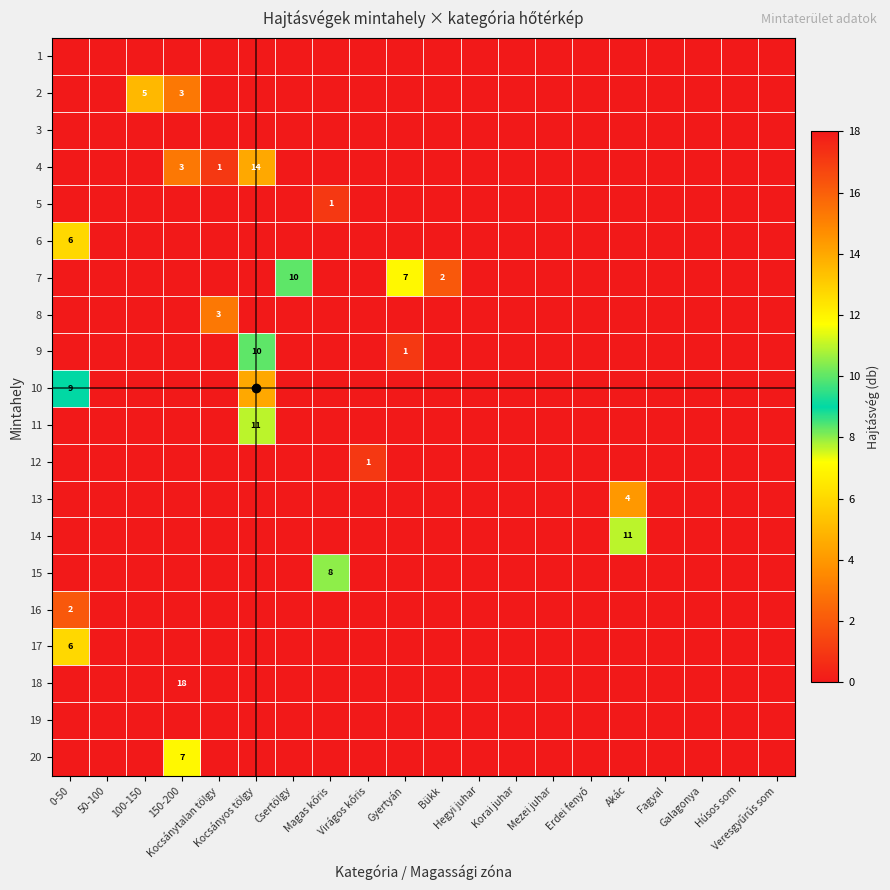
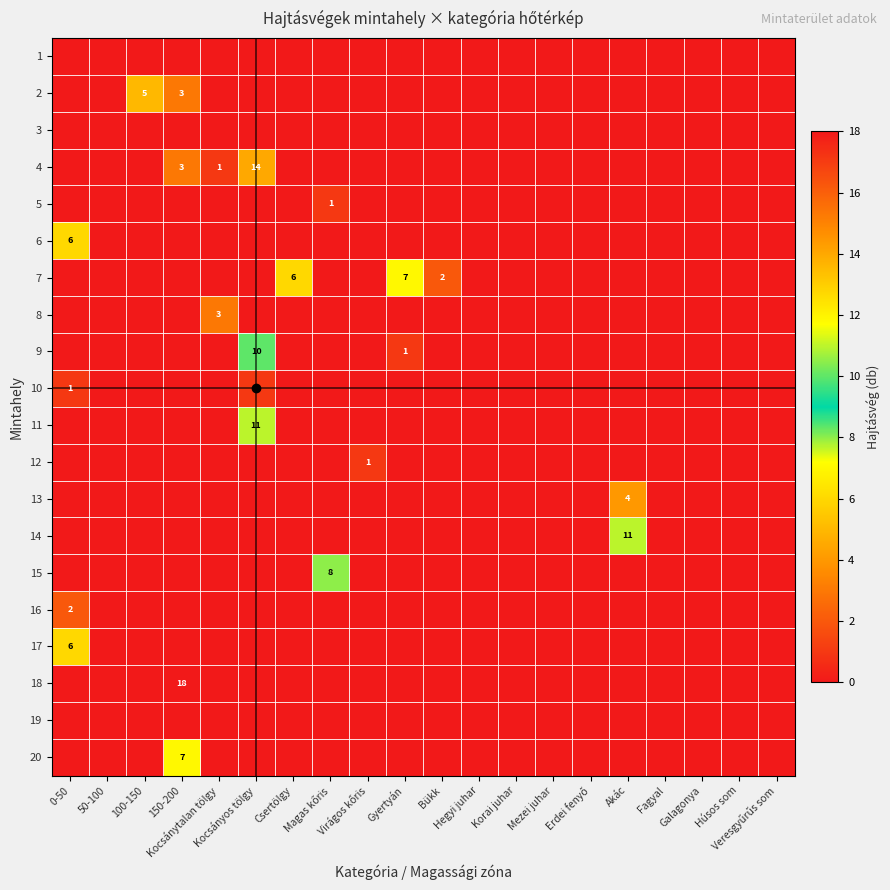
7, Csertölgy: 10 -> 6
10, 0-50: 9 -> 1
10, Kocsányos tölgy: 14 -> 1
